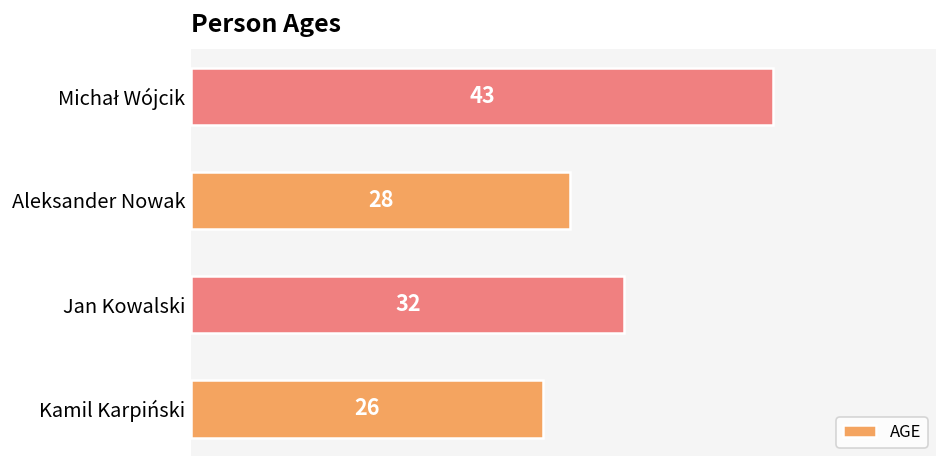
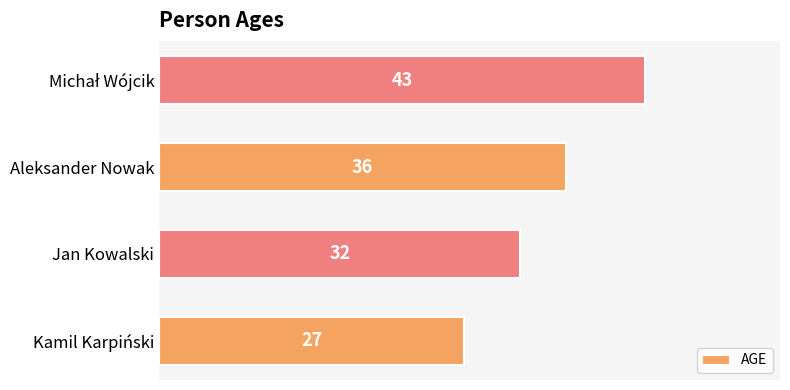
Aleksander Nowak: 28 -> 36
Kamil Karpiński: 26 -> 27
